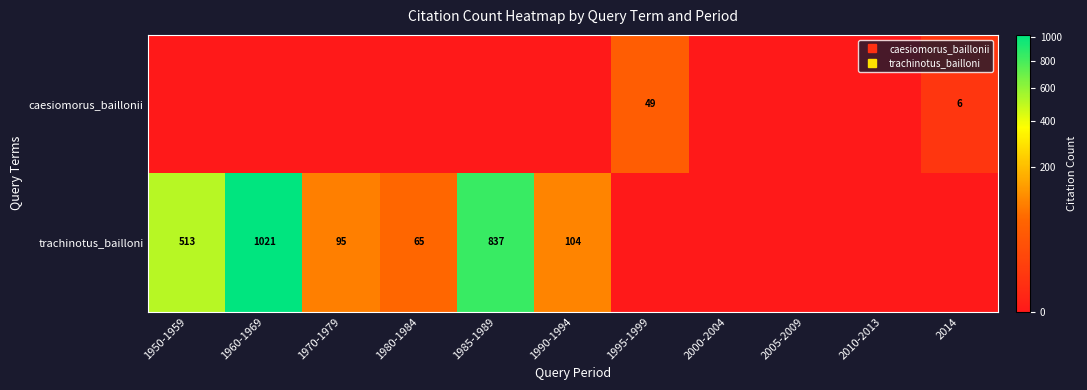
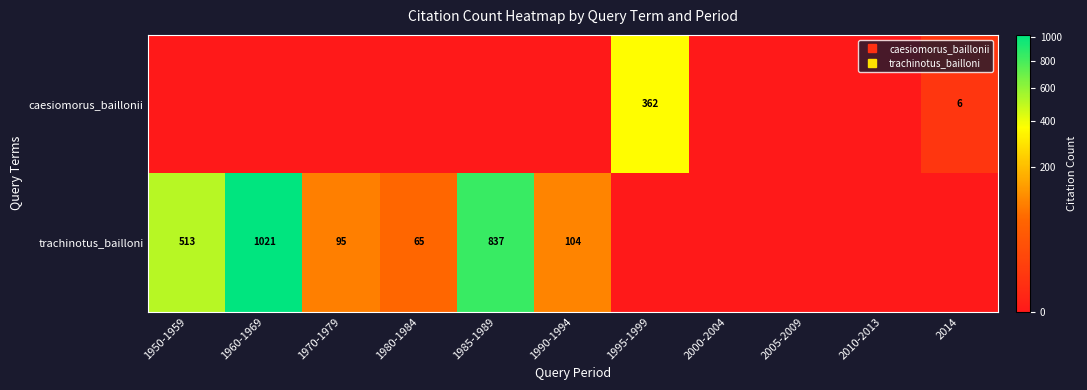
caesiomorus_baillonii, 1995-1999: 49 -> 362
